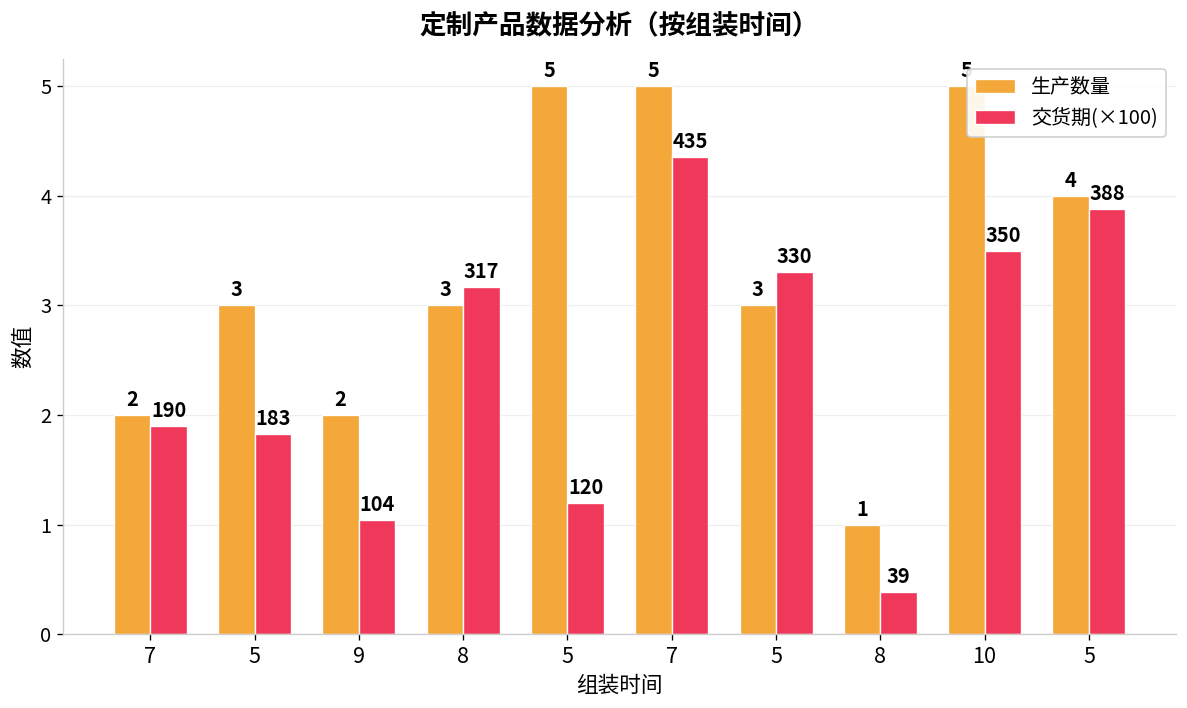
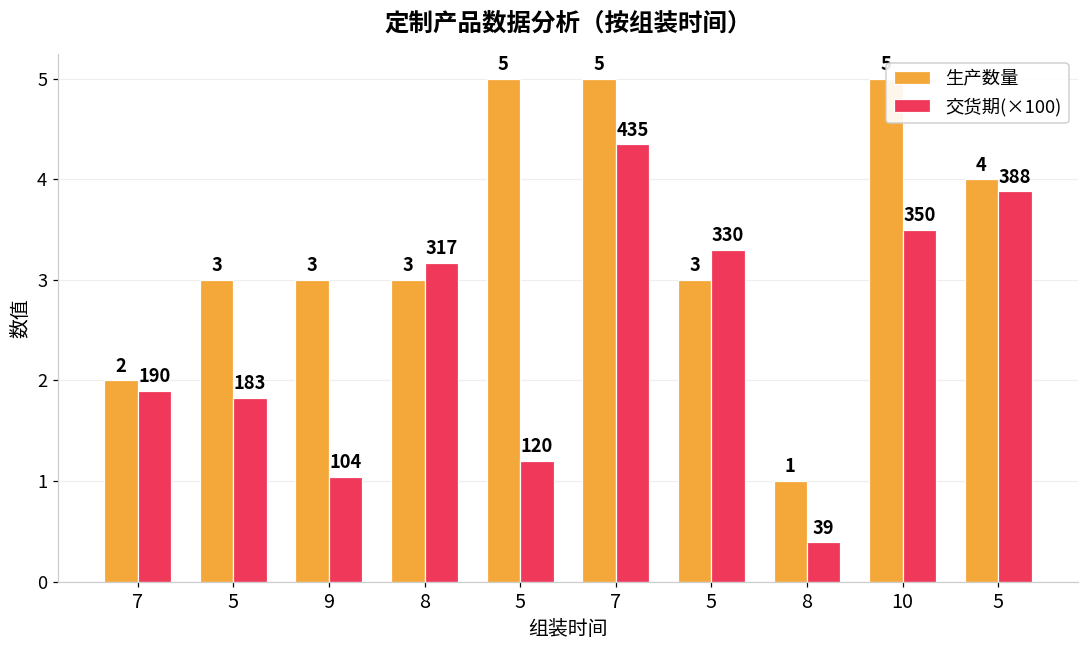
生产数量, 9: 2 -> 3
